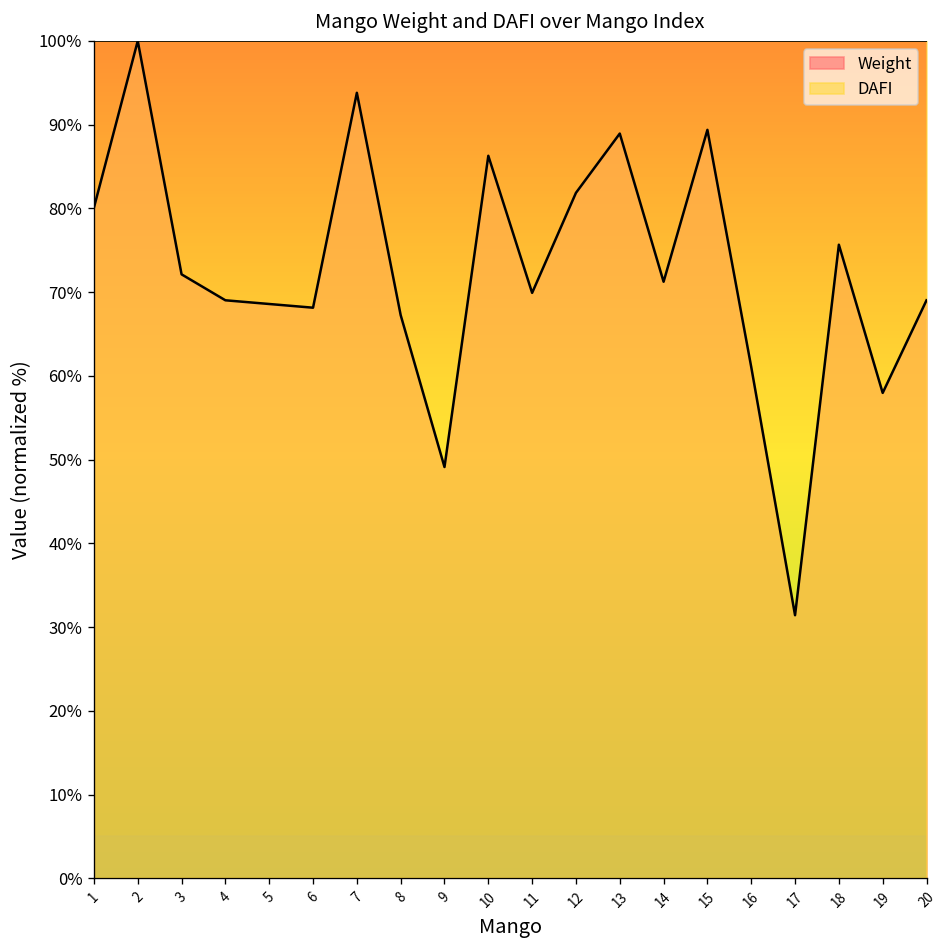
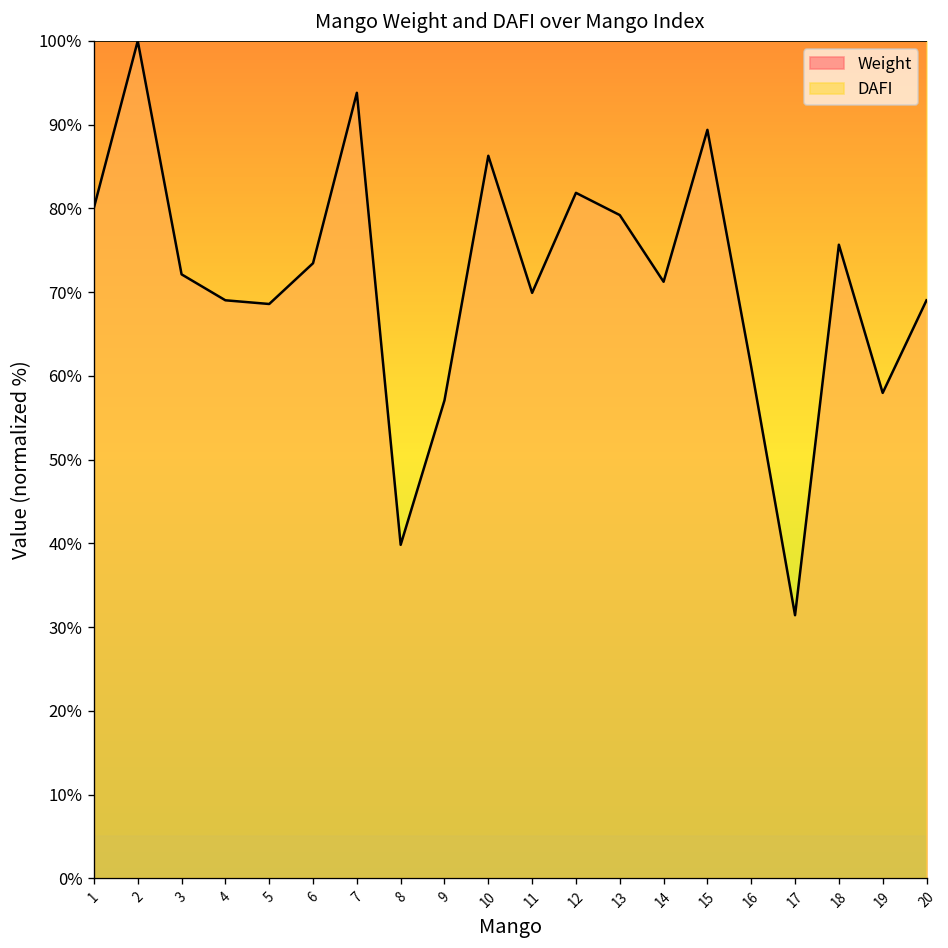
Weight, 6: 68% -> 73%
Weight, 8: 67% -> 40%
Weight, 9: 49% -> 57%
Weight, 13: 89% -> 79%
